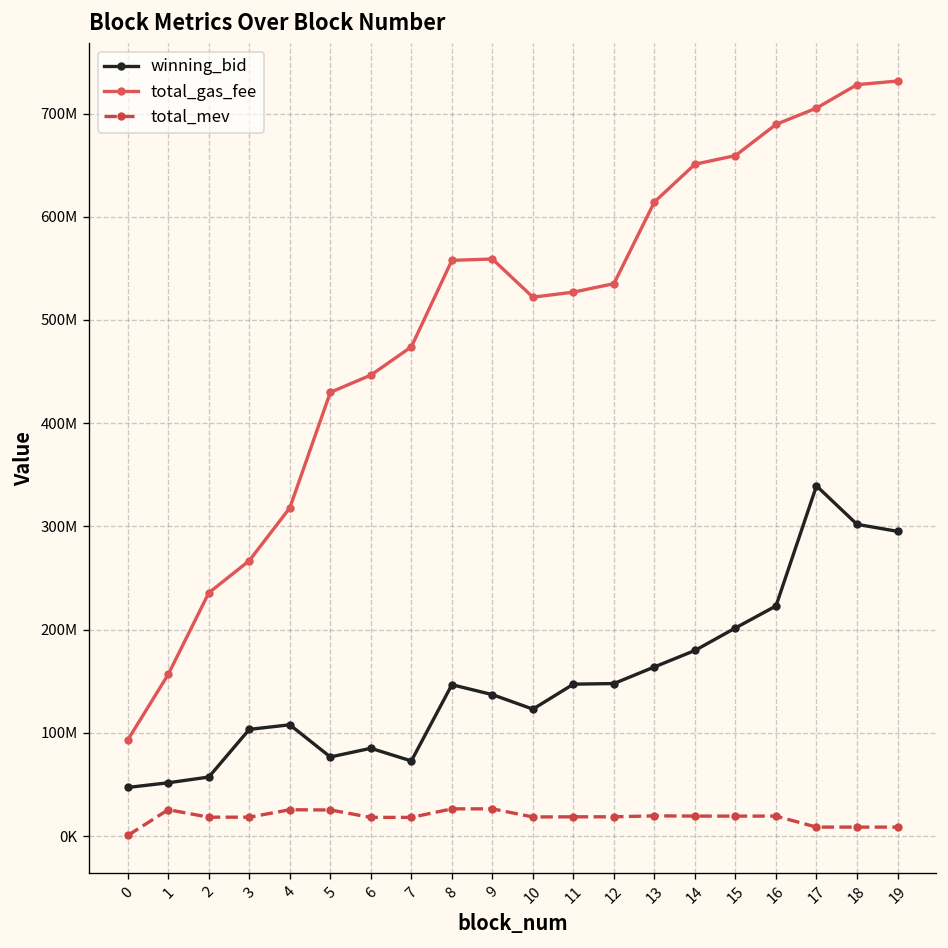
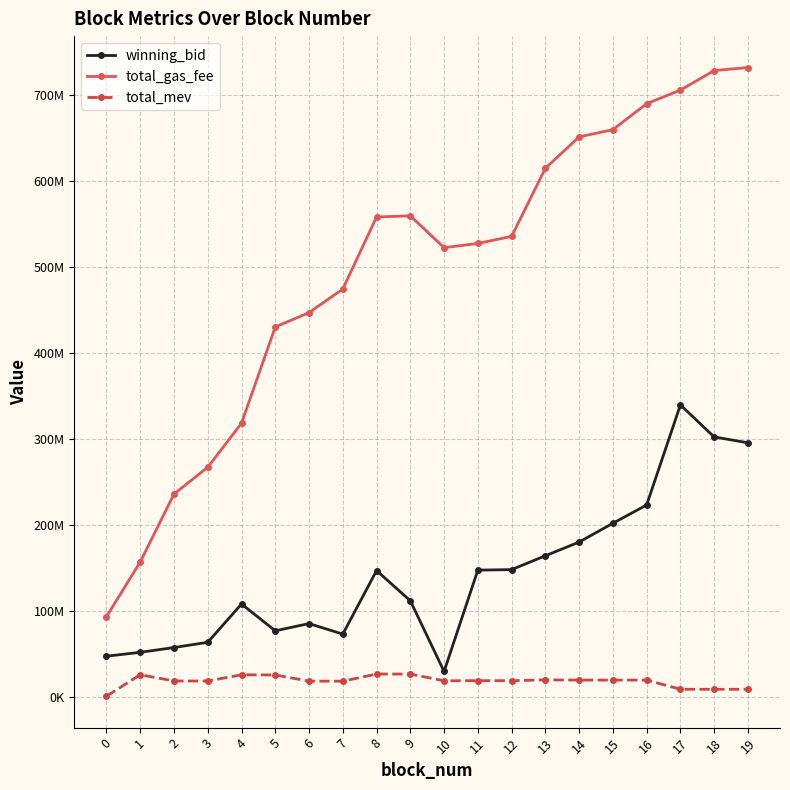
winning_bid, 3: 100000000 -> 60000000
winning_bid, 9: 140000000 -> 110000000
winning_bid, 10: 120000000 -> 30000000
